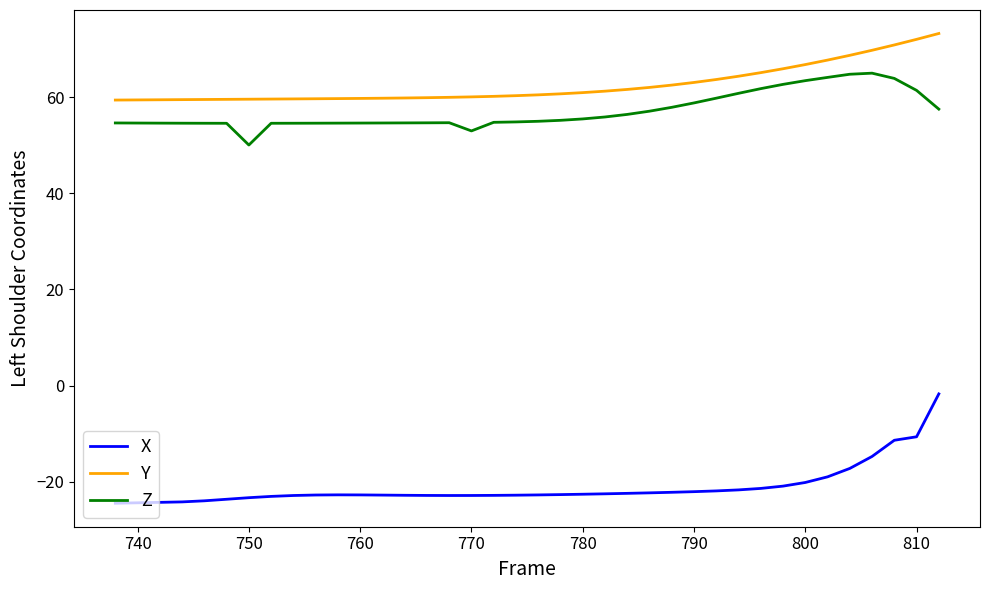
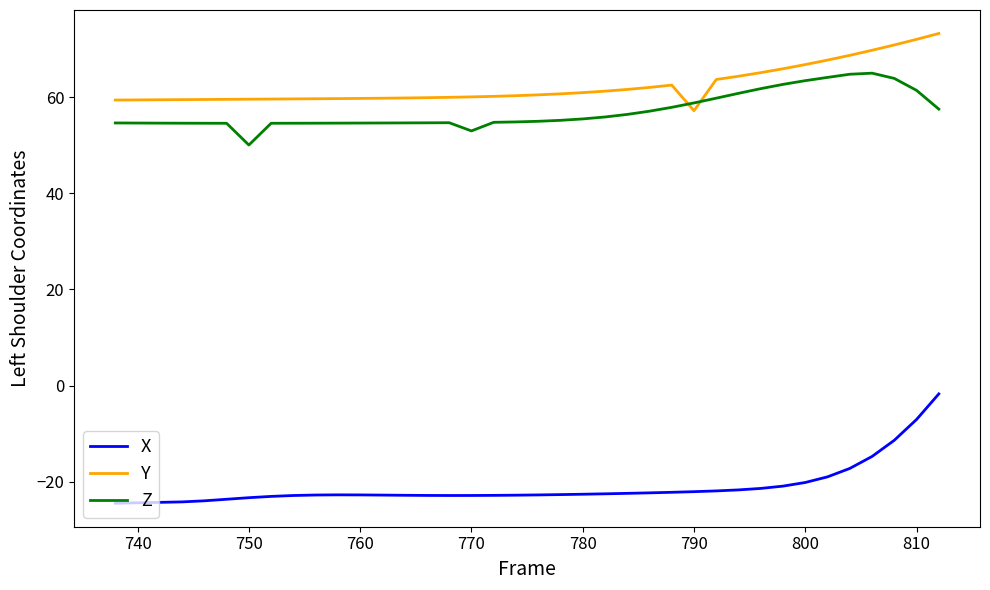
Y, 790: 63 -> 57
X, 810: -11 -> -7
